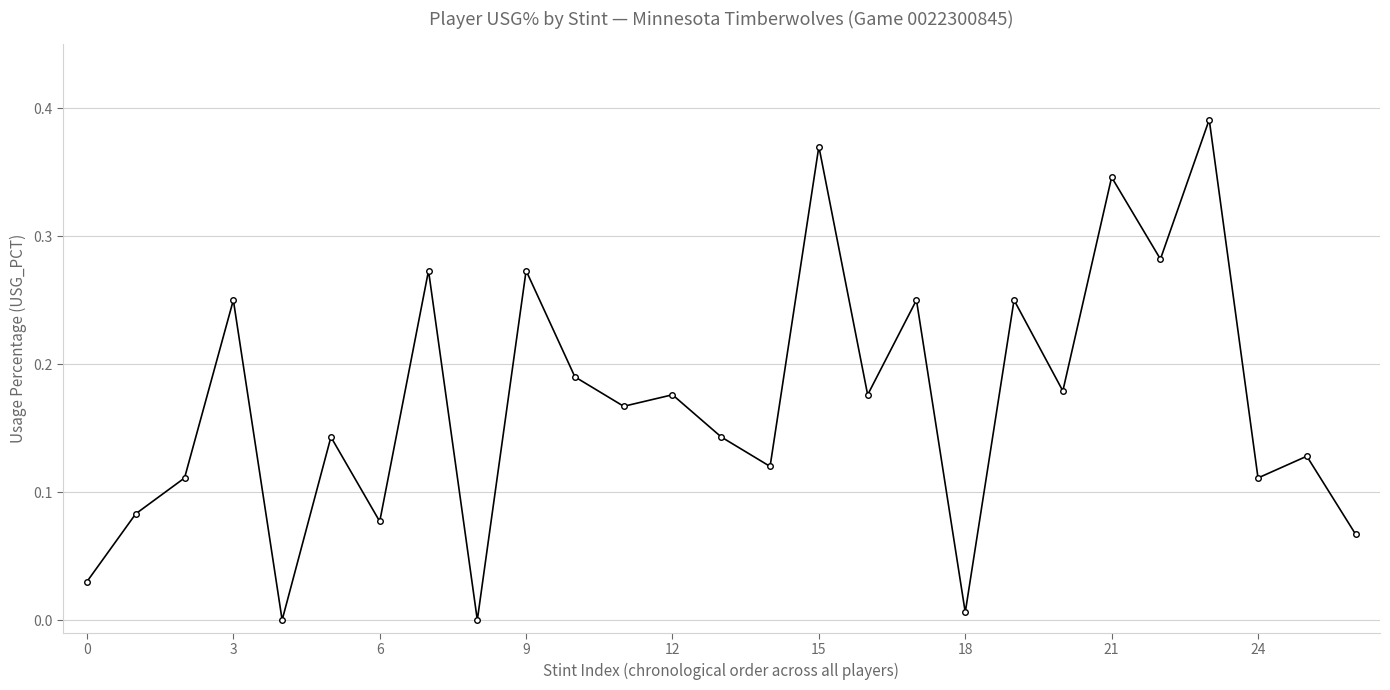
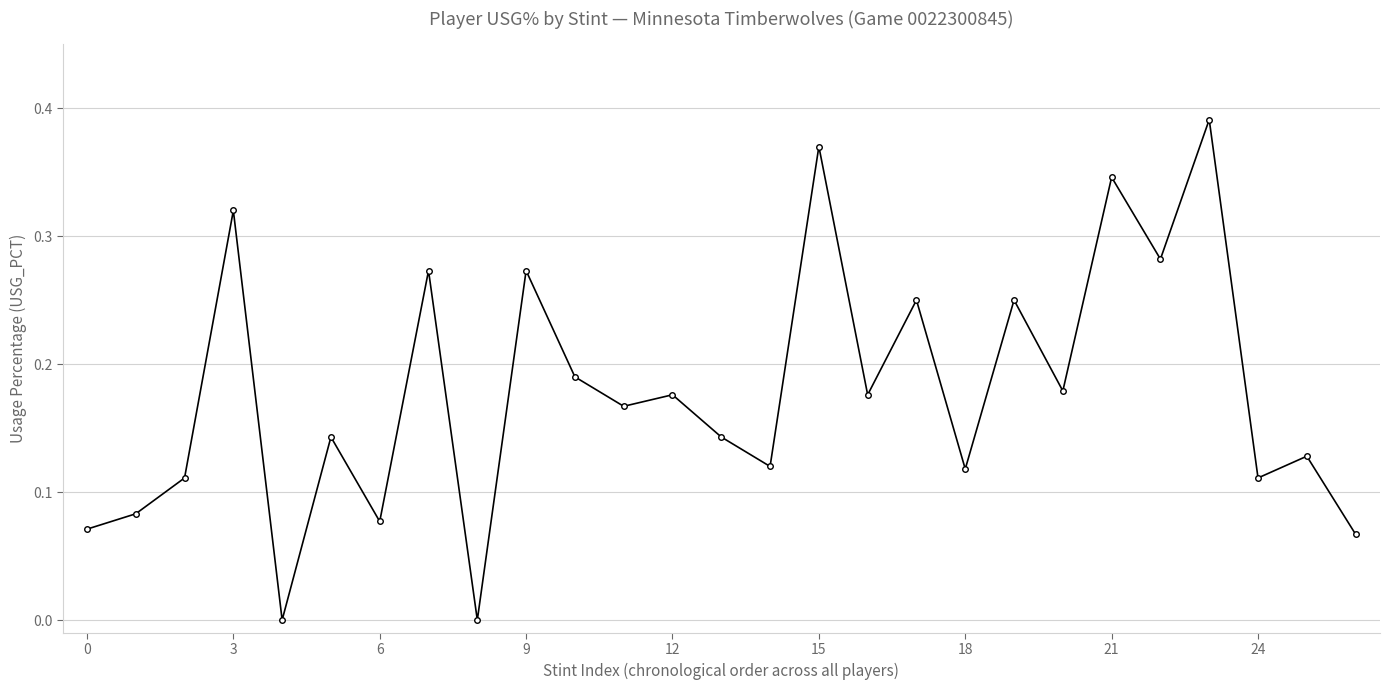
0: 0.030 -> 0.071
3: 0.25 -> 0.32
18: 0.006 -> 0.118
